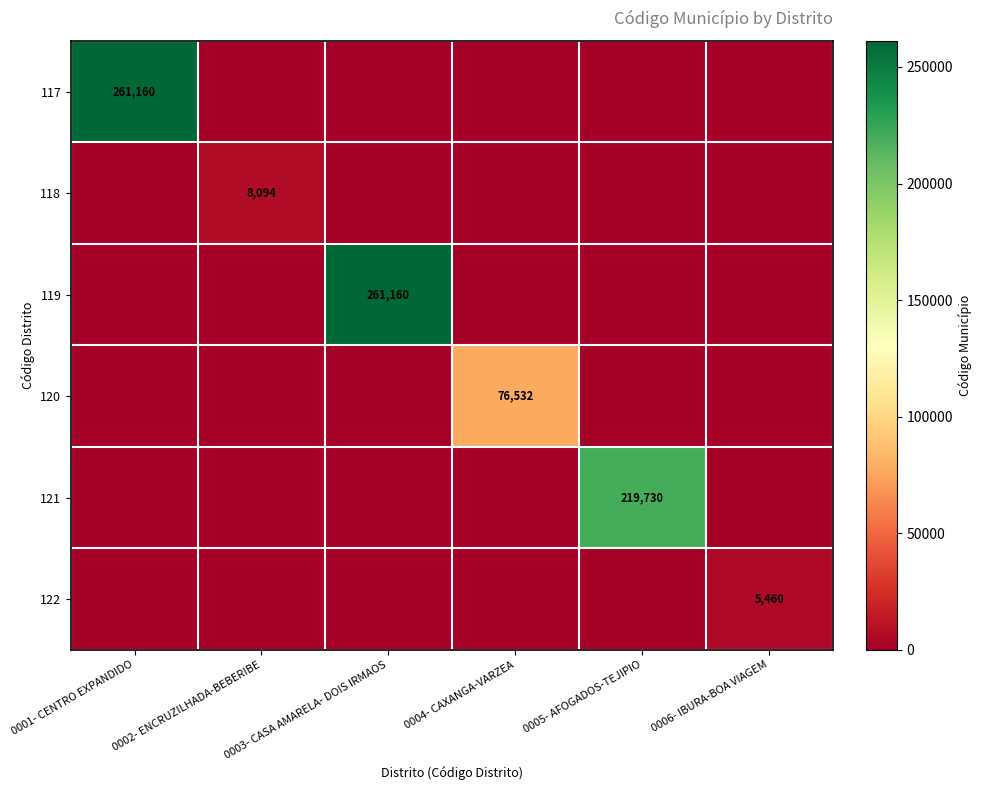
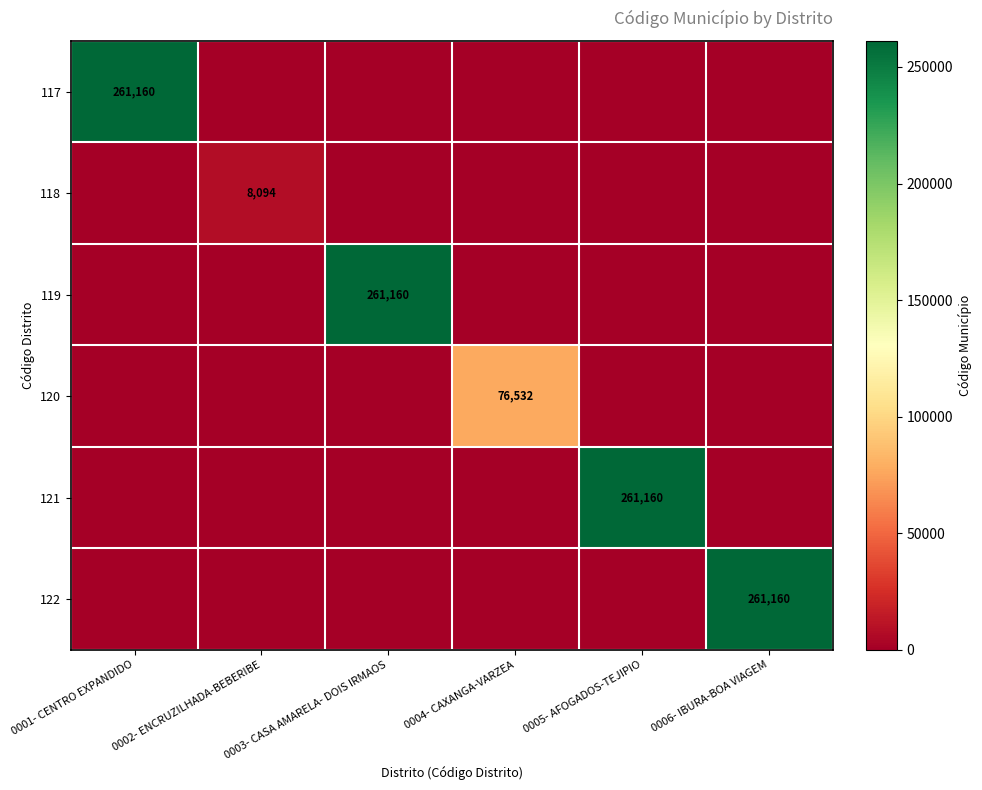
121, 0005- AFOGADOS-TEJIPIO: 219,730 -> 261,160
122, 0006- IBURA-BOA VIAGEM: 5,460 -> 261,160
